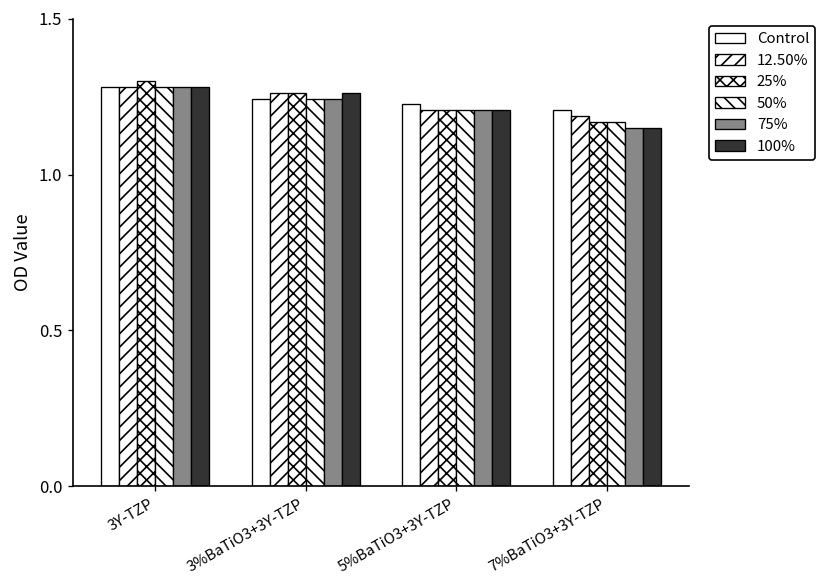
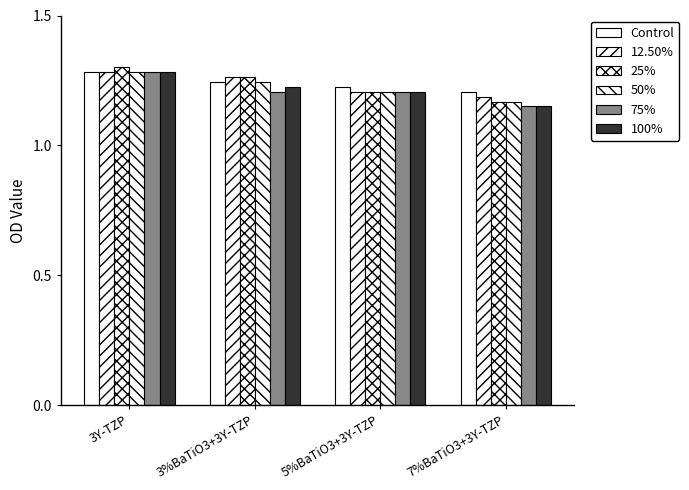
75%, 3%BaTiO3+3Y-TZP: 1.24 -> 1.21
100%, 3%BaTiO3+3Y-TZP: 1.26 -> 1.23
